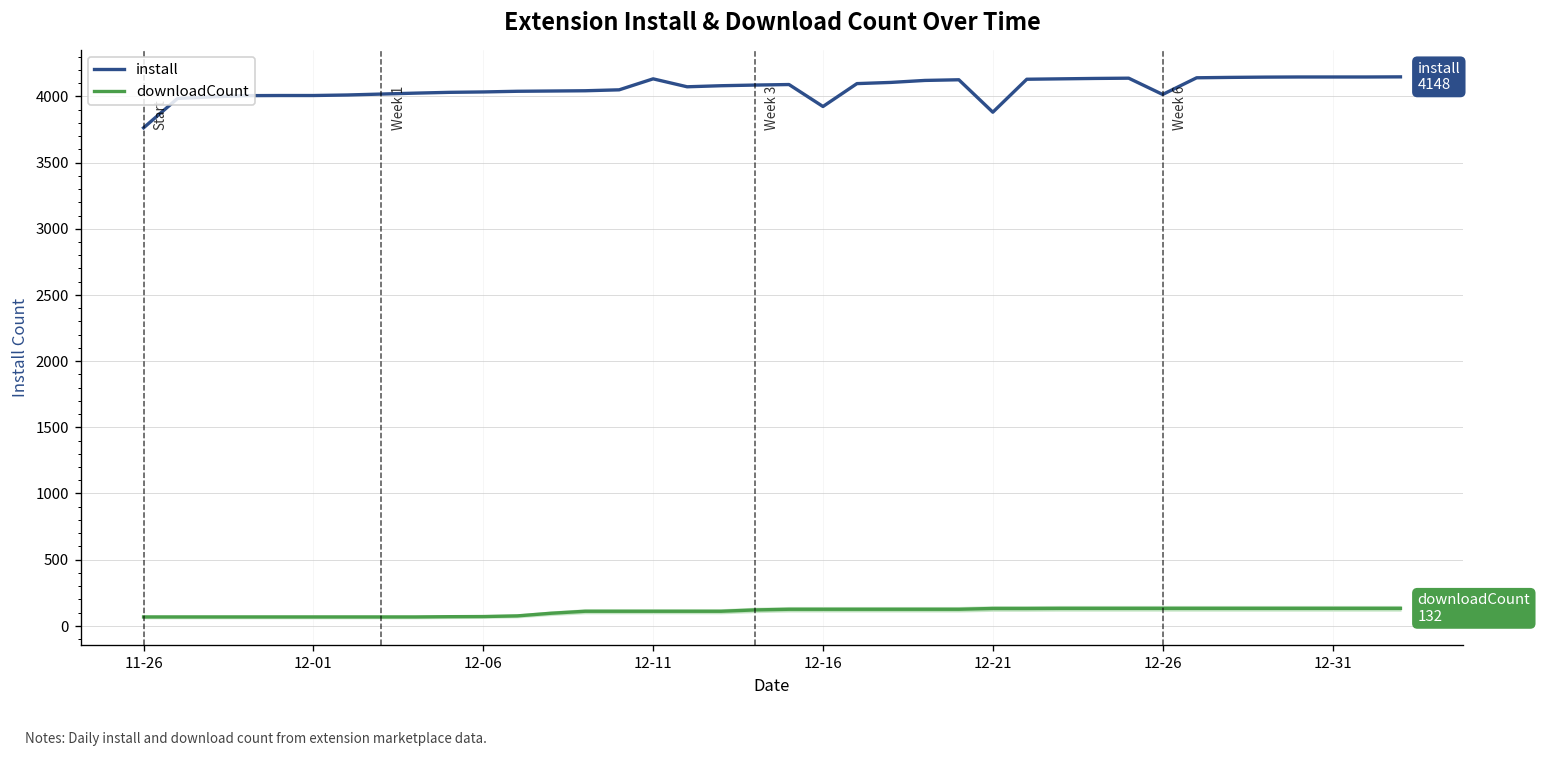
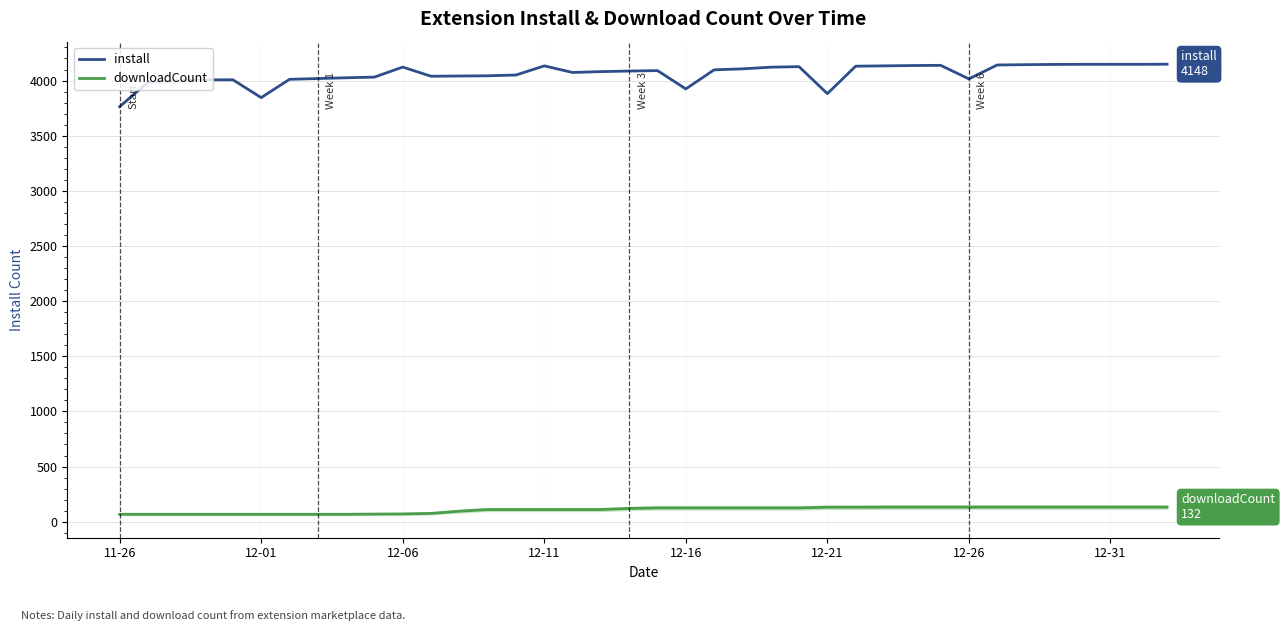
install, 12-01: 4010 -> 3850
install, 12-06: 4030 -> 4120
